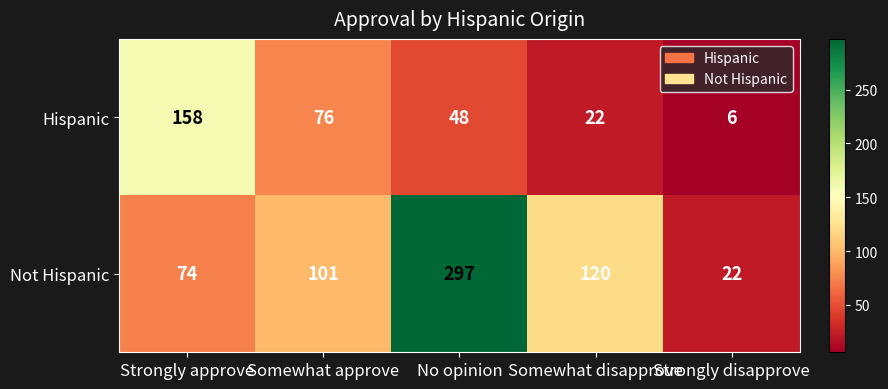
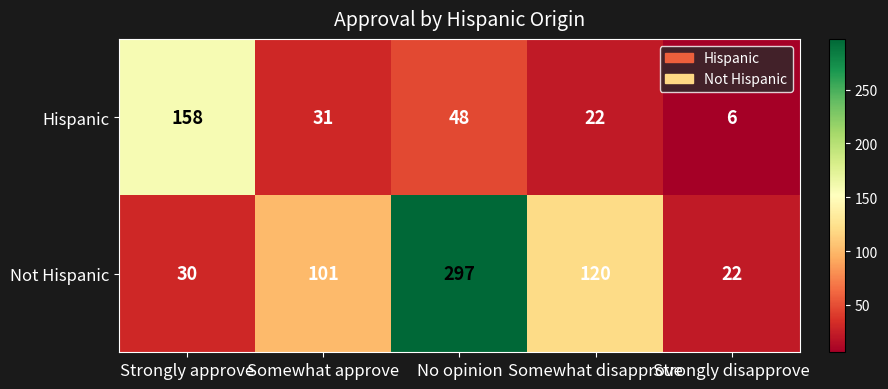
Hispanic, Somewhat approve: 76 -> 31
Not Hispanic, Strongly approve: 74 -> 30
